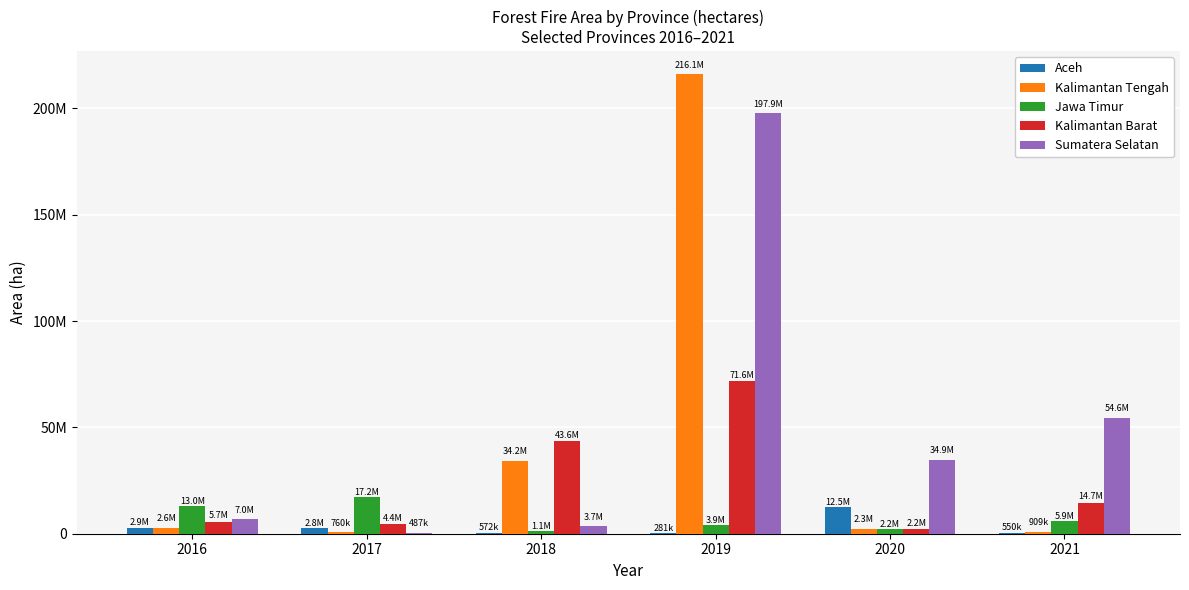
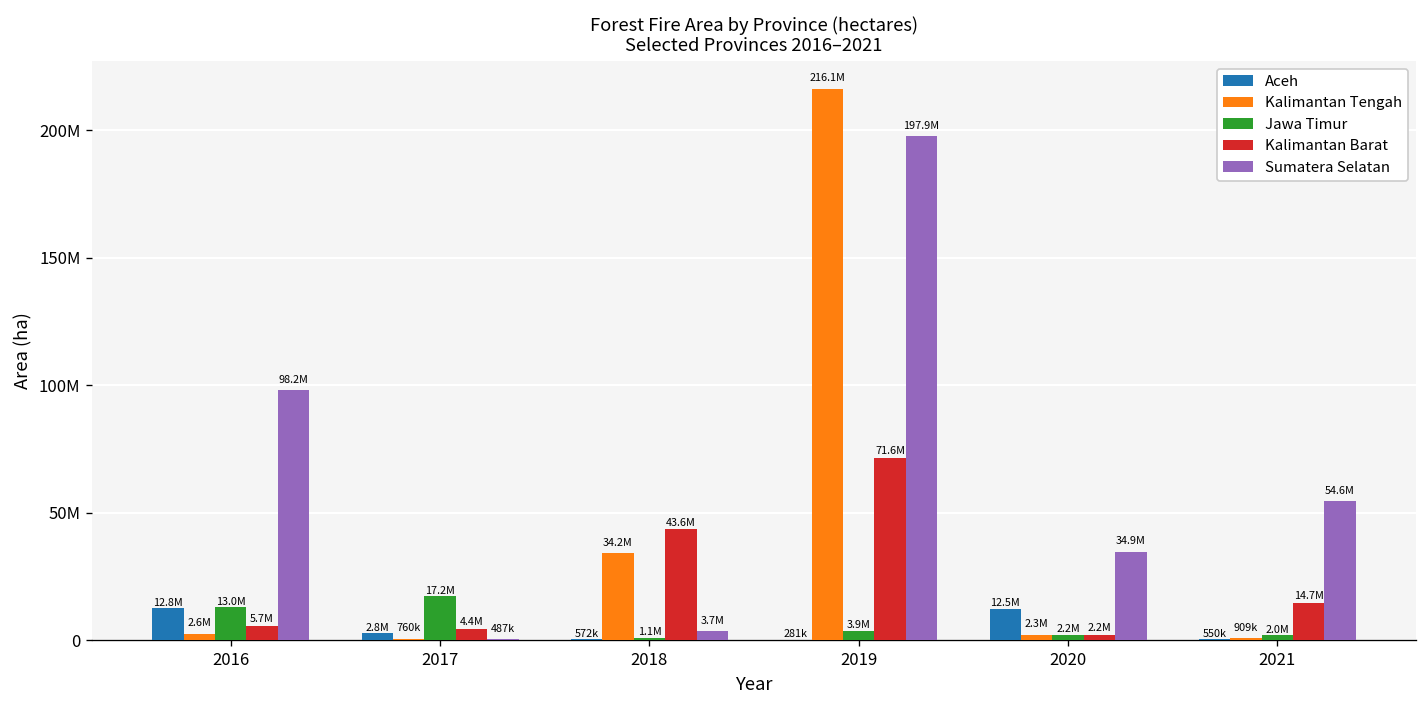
Aceh, 2016: 2.9M -> 12.8M
Sumatera Selatan, 2016: 7.0M -> 98.2M
Jawa Timur, 2021: 5.9M -> 2.0M
